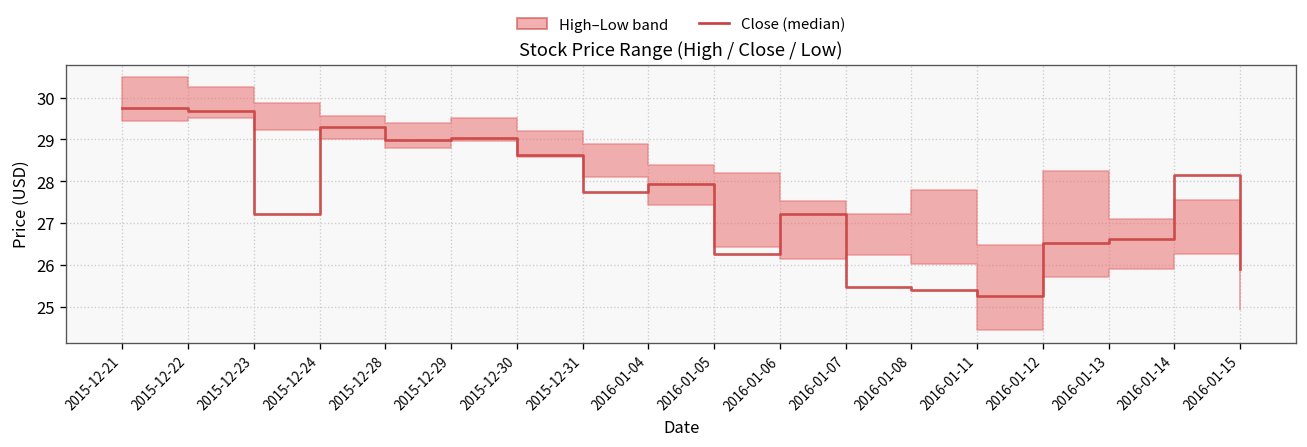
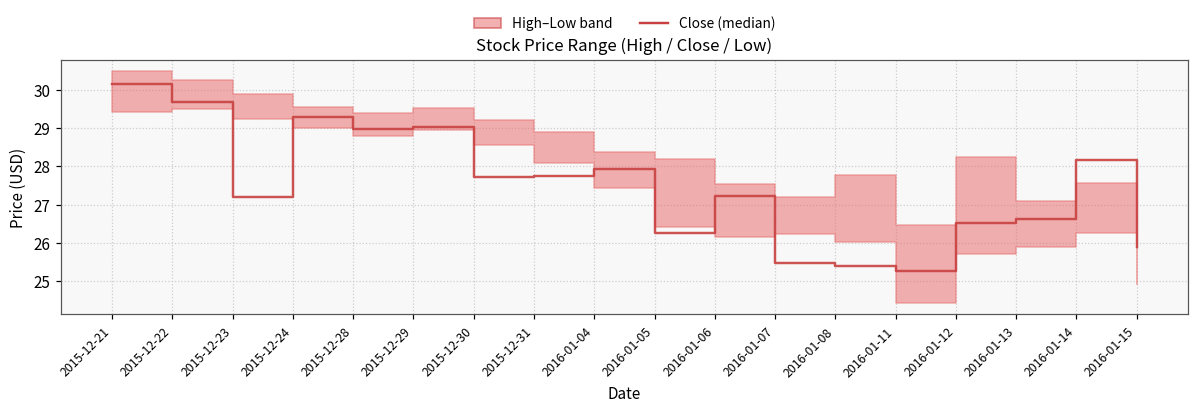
Close (median), 2015-12-21: 29.8 -> 30.1
Close (median), 2015-12-30: 28.6 -> 27.7
